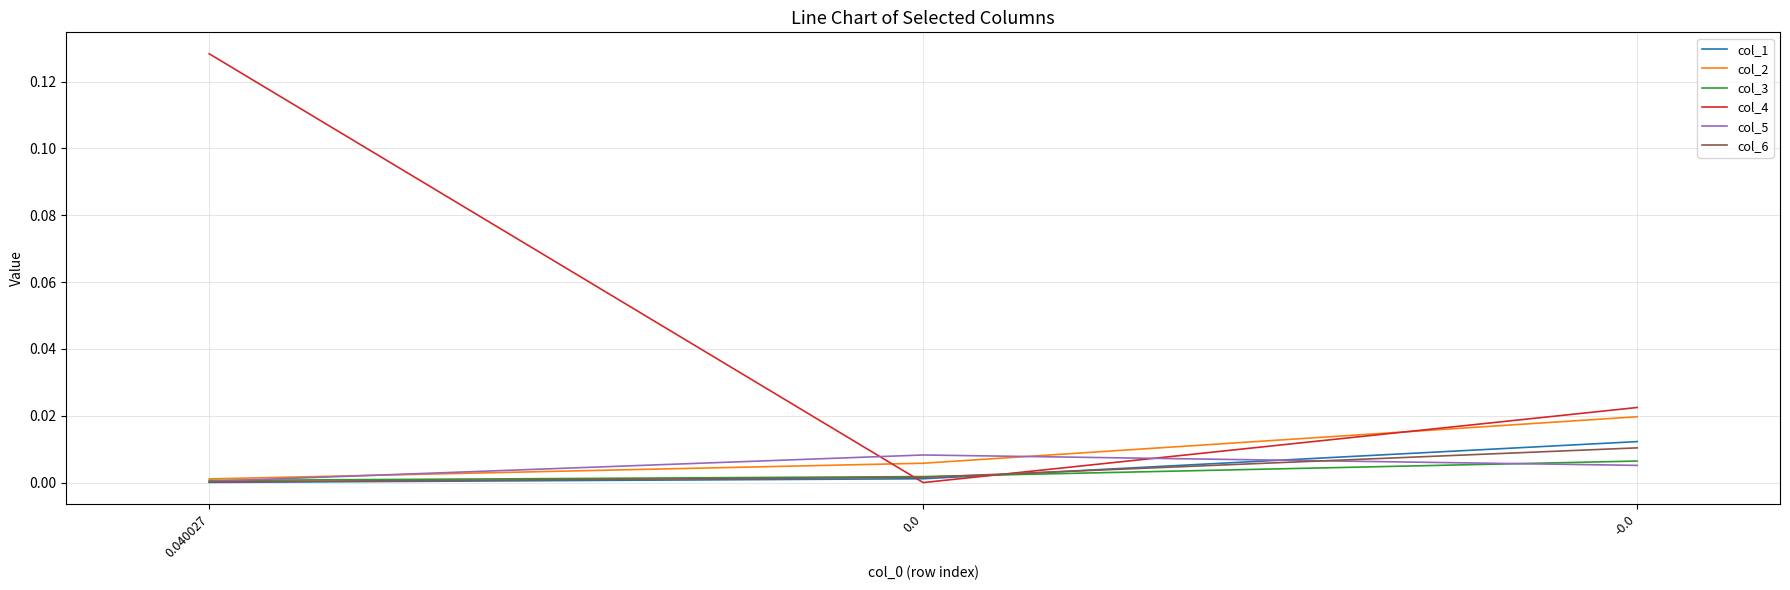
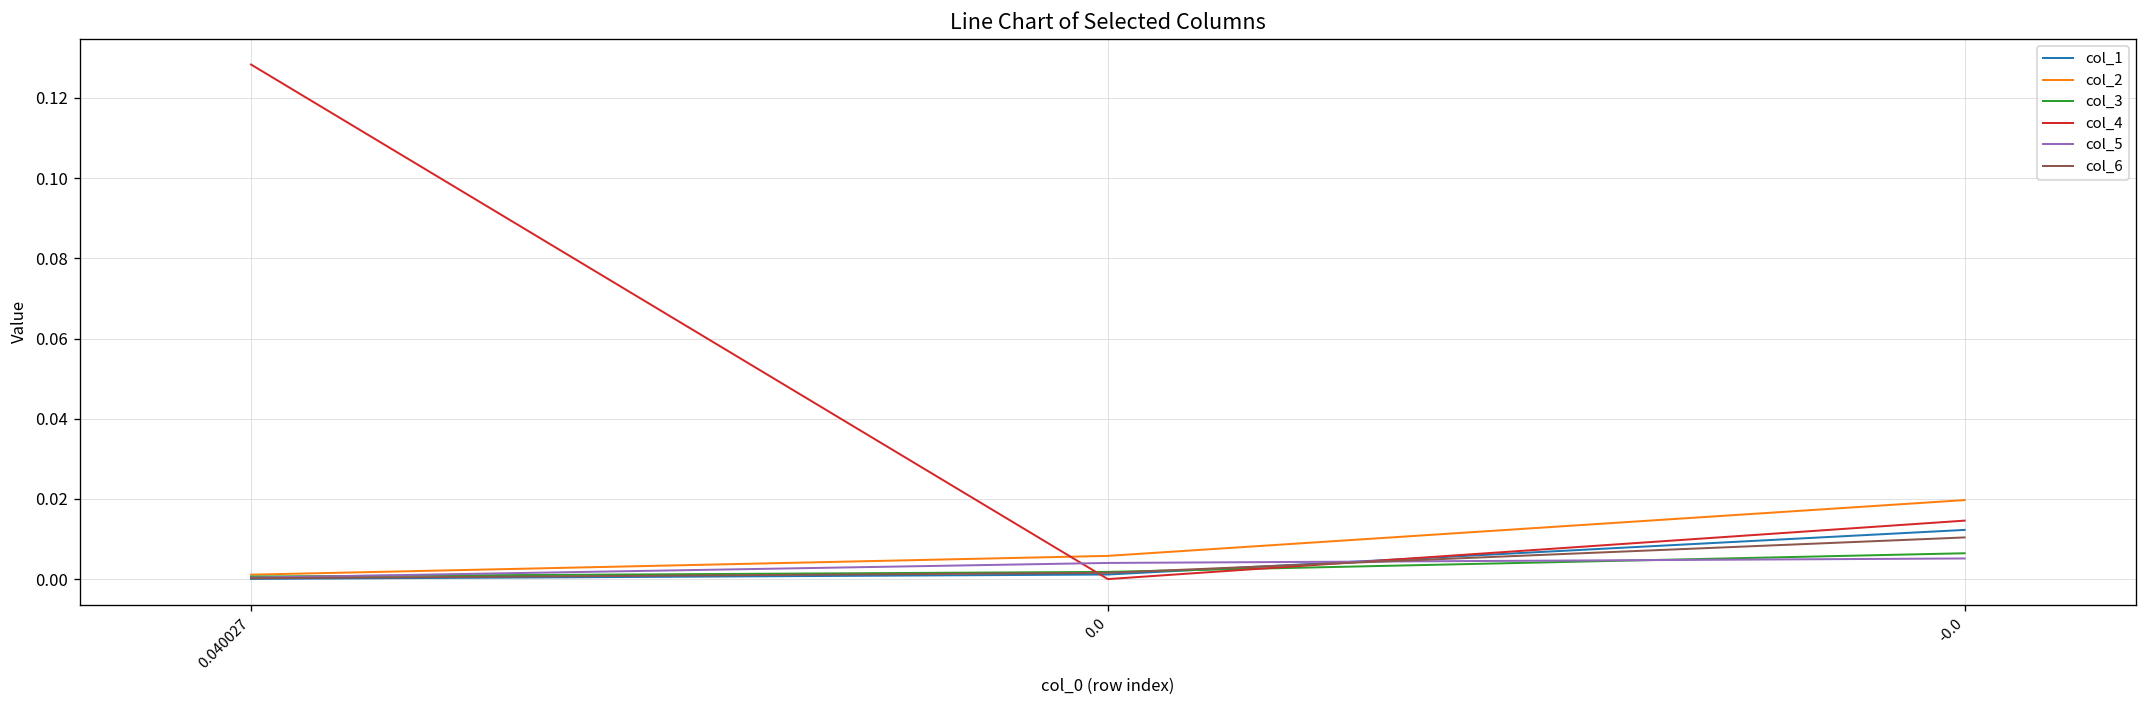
col_5, 0.0: 0.008 -> 0.004
col_4, -0.0: 0.022 -> 0.015
